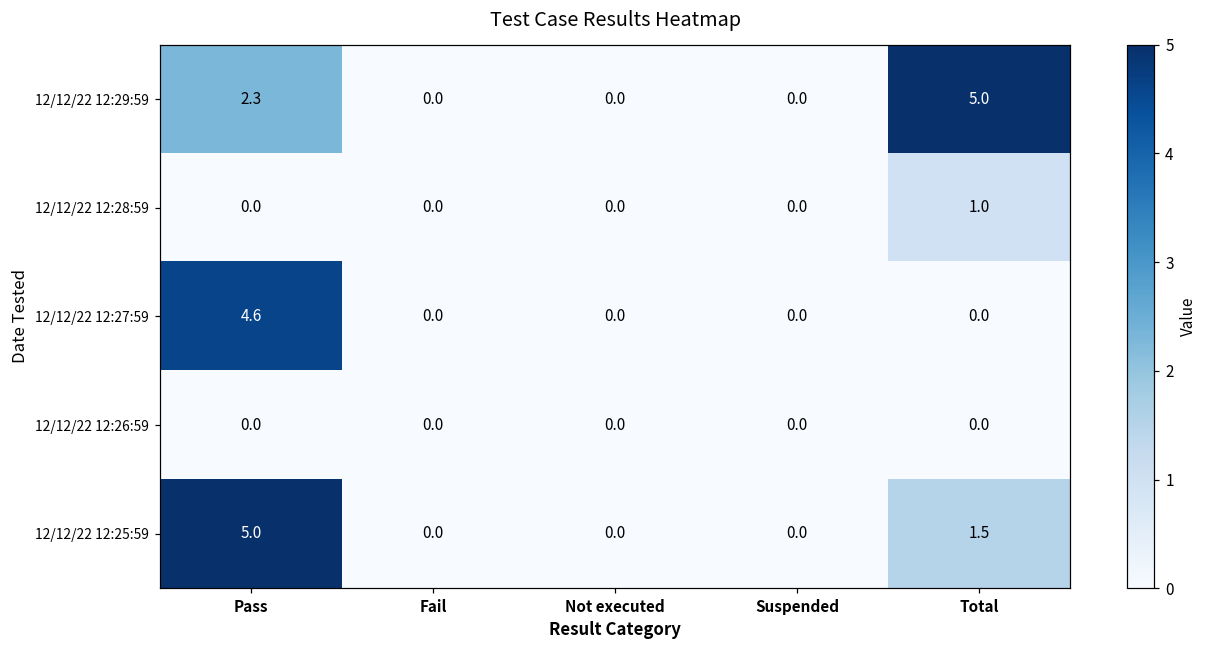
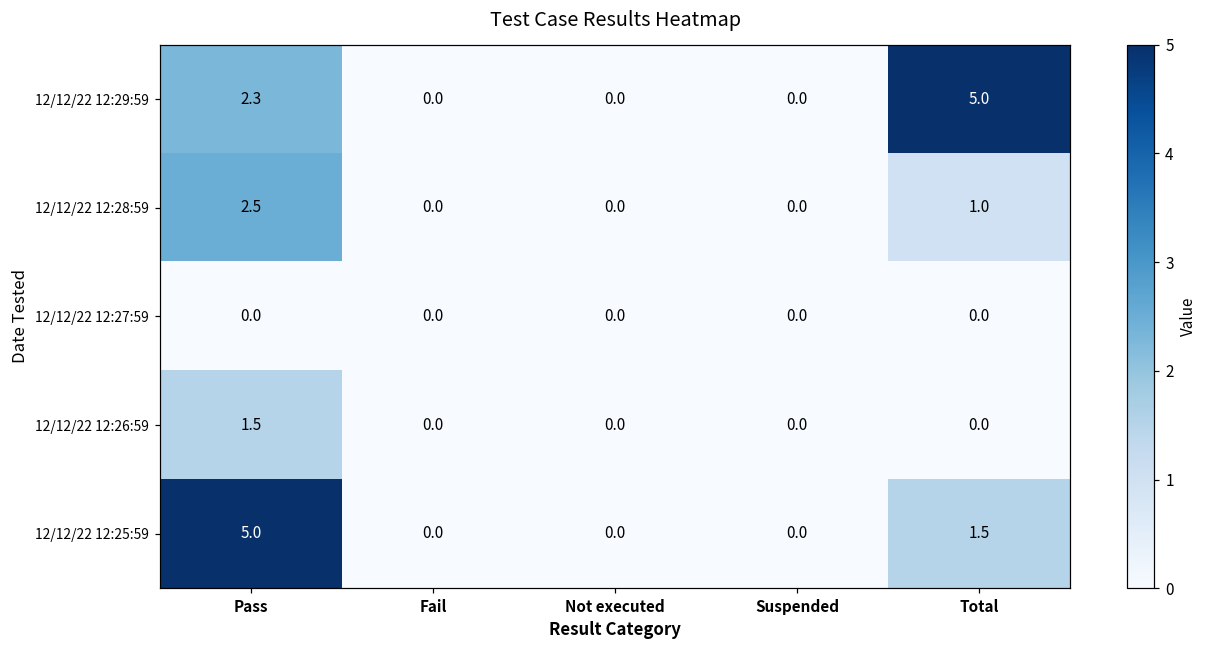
12/12/22 12:28:59, Pass: 0.0 -> 2.5
12/12/22 12:27:59, Pass: 4.6 -> 0.0
12/12/22 12:26:59, Pass: 0.0 -> 1.5
